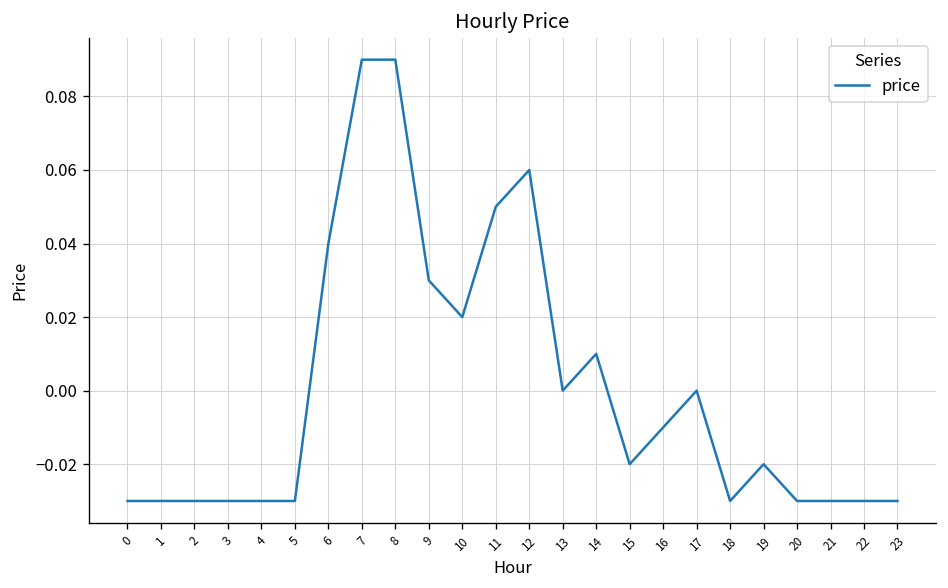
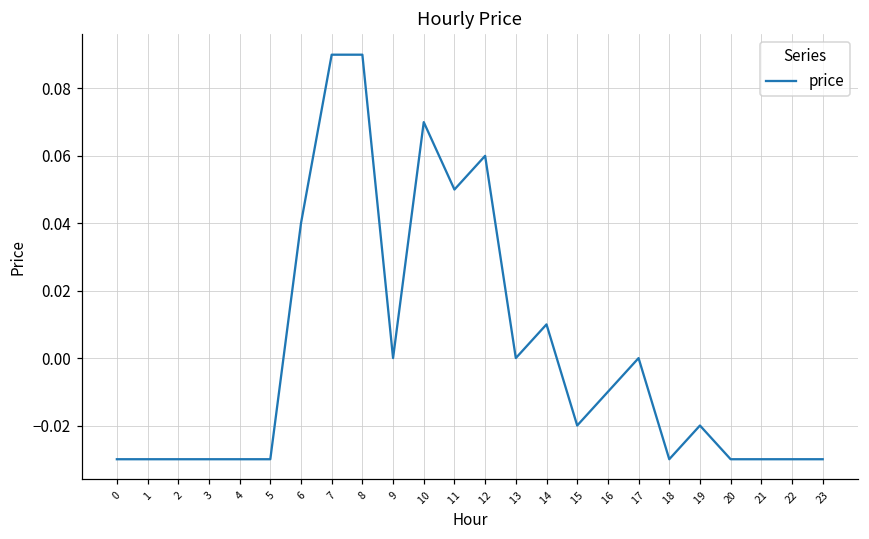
9: 0.03 -> 0.00
10: 0.02 -> 0.07
